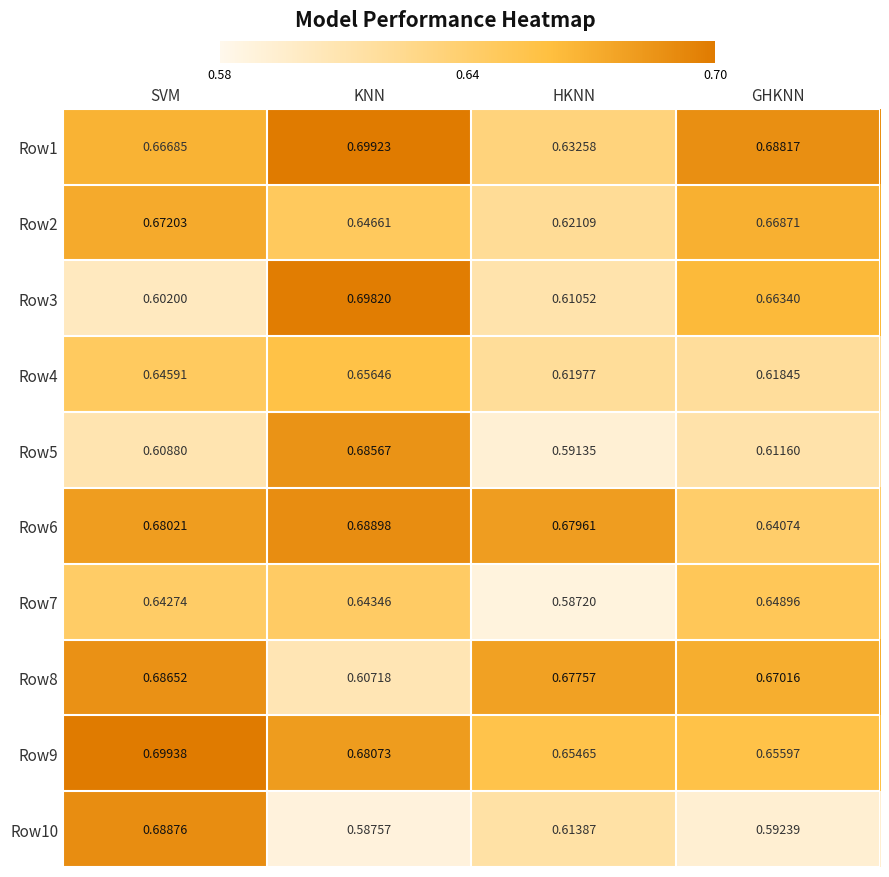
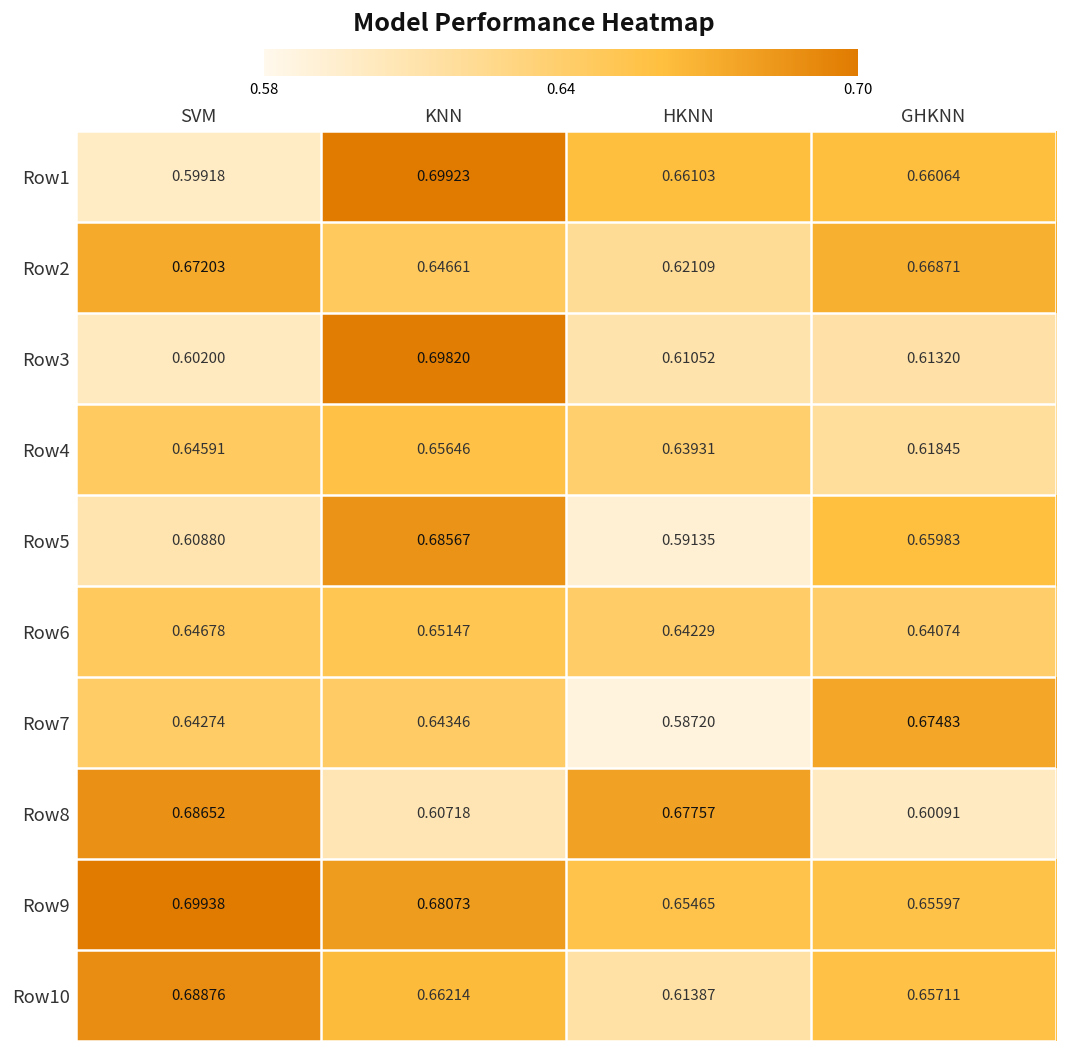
Row1, SVM: 0.66685 -> 0.59918
Row1, HKNN: 0.63258 -> 0.66103
Row1, GHKNN: 0.68817 -> 0.66064
Row3, GHKNN: 0.66340 -> 0.61320
Row4, HKNN: 0.61977 -> 0.63931
Row5, GHKNN: 0.61160 -> 0.65983
Row6, SVM: 0.68021 -> 0.64678
Row6, KNN: 0.68898 -> 0.65147
Row6, HKNN: 0.67961 -> 0.64229
Row7, GHKNN: 0.64896 -> 0.67483
Row8, GHKNN: 0.67016 -> 0.60091
Row10, KNN: 0.58757 -> 0.66214
Row10, GHKNN: 0.59239 -> 0.65711
